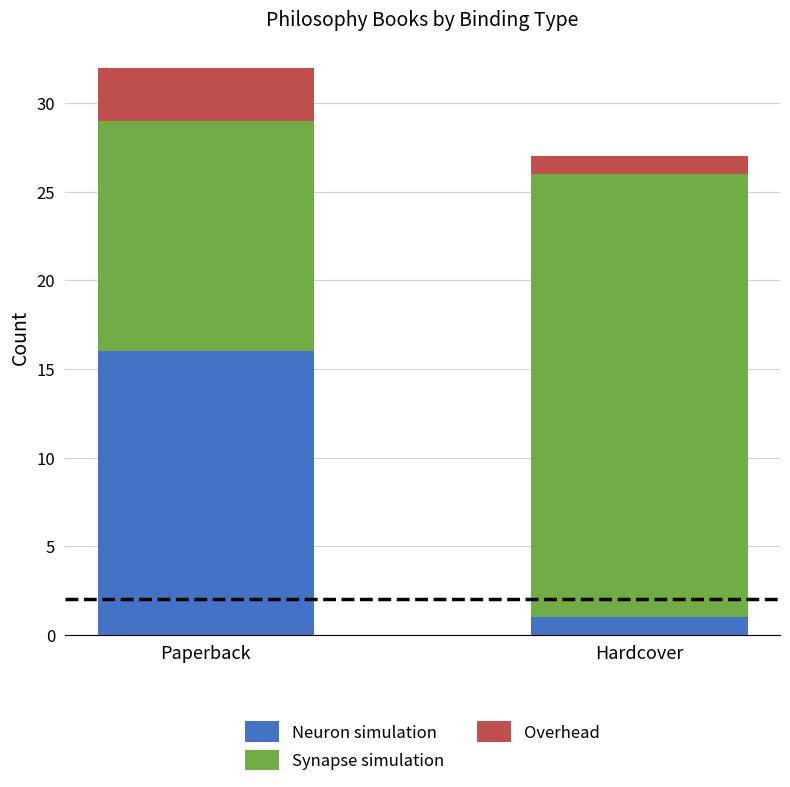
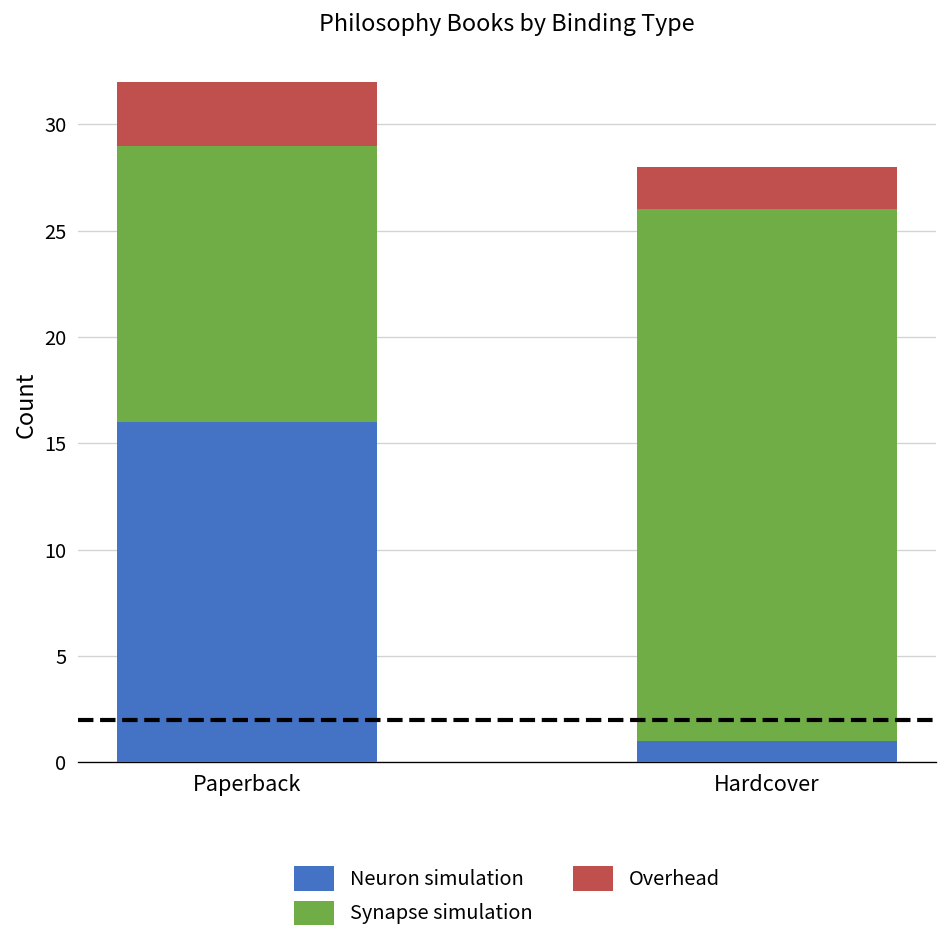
Overhead, Hardcover: 1 -> 2
